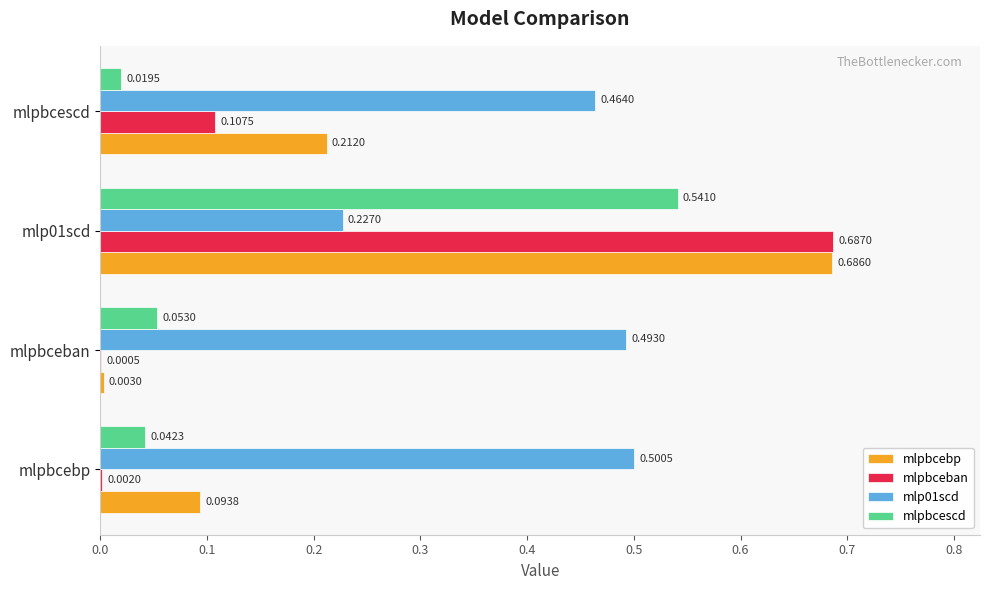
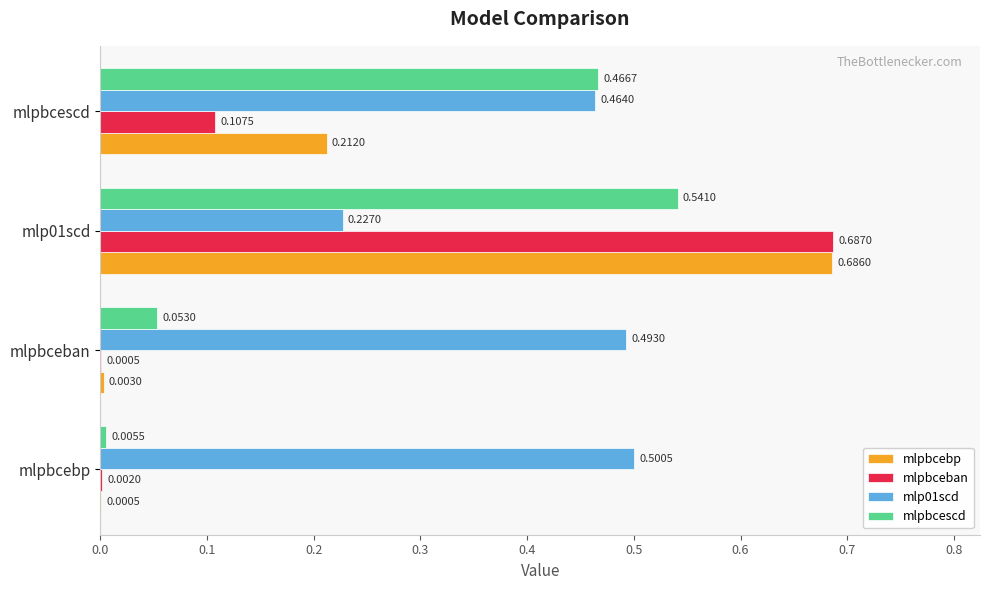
mlpbcescd, mlpbcescd: 0.0195 -> 0.4667
mlpbcescd, mlpbcebp: 0.0423 -> 0.0055
mlpbcebp, mlpbcebp: 0.0938 -> 0.0005
